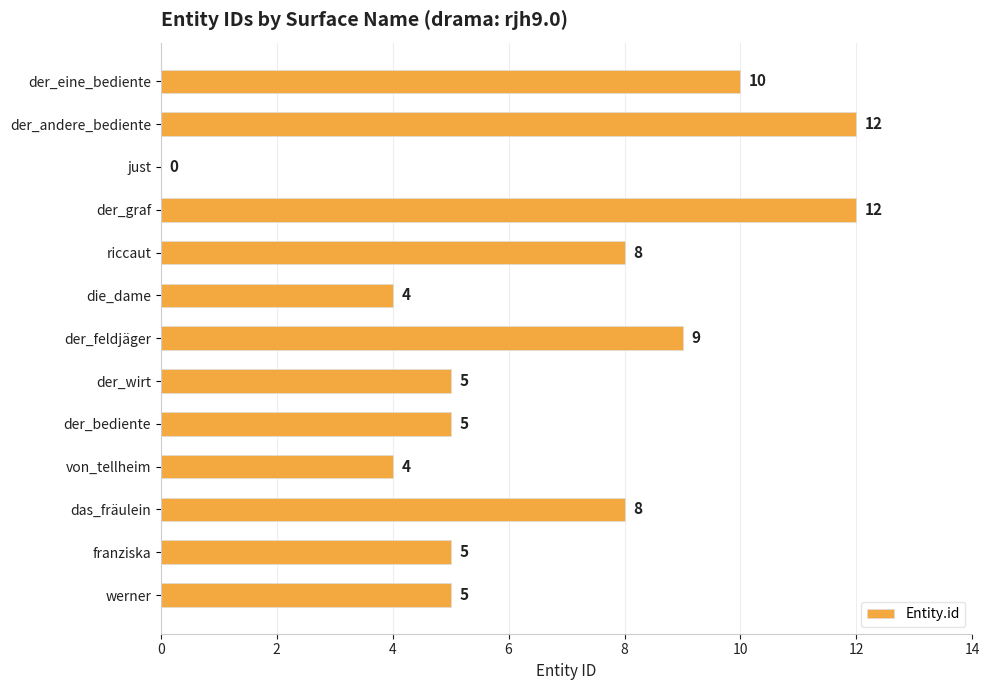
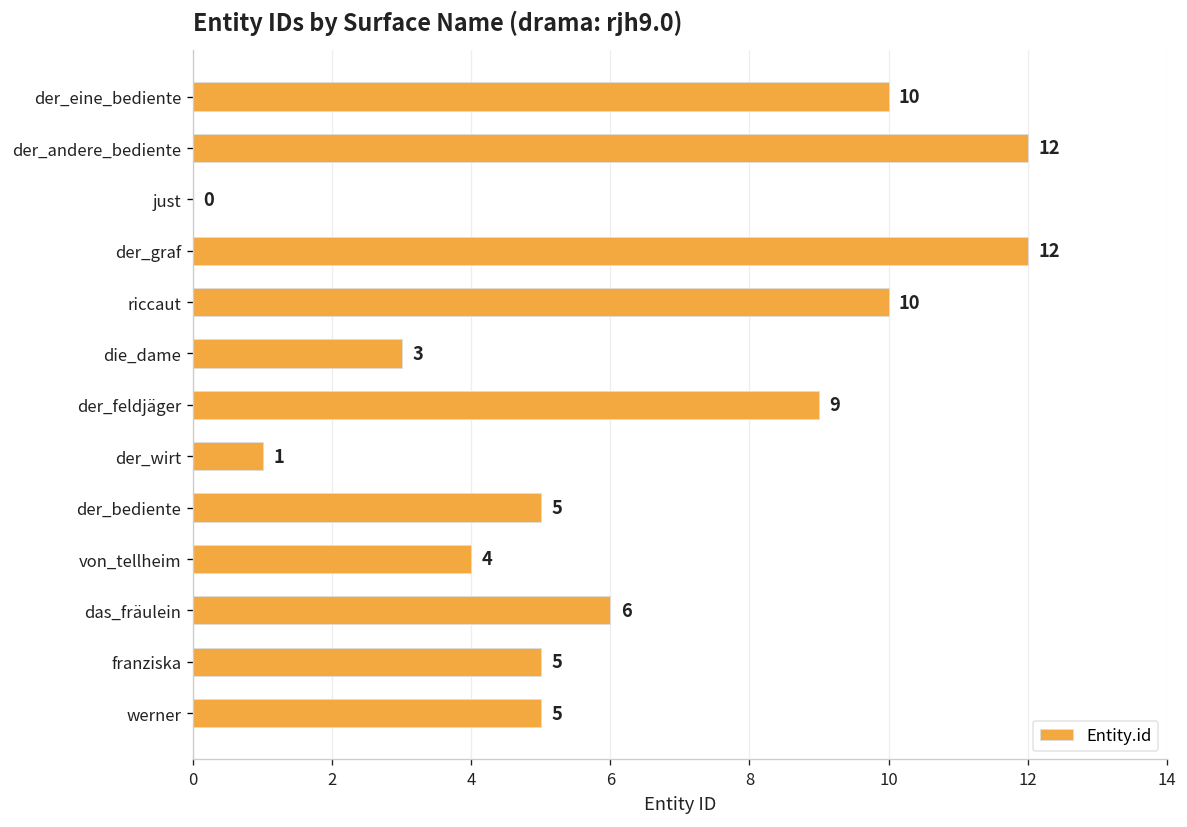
riccaut: 8 -> 10
die_dame: 4 -> 3
der_wirt: 5 -> 1
das_fräulein: 8 -> 6
